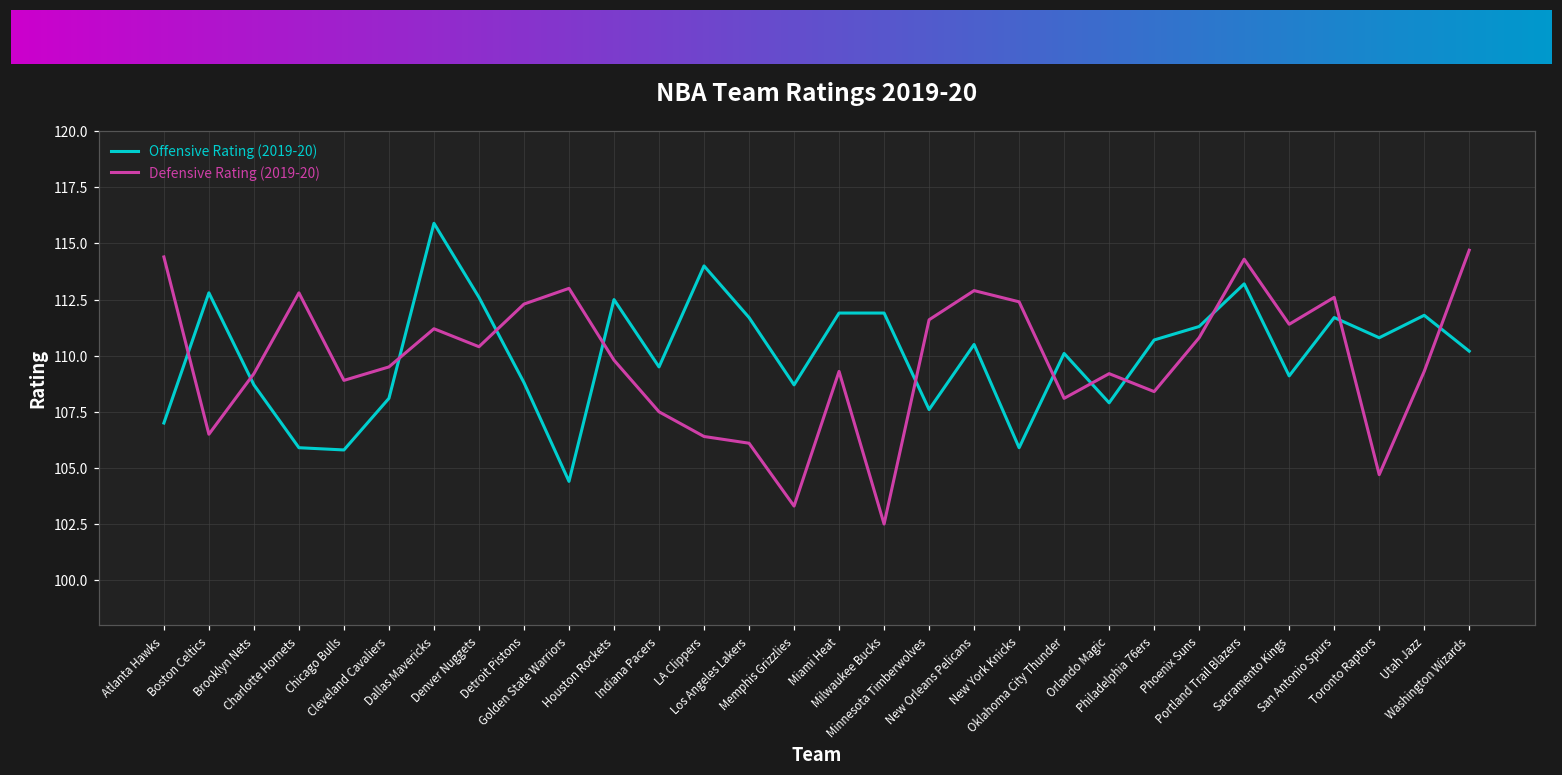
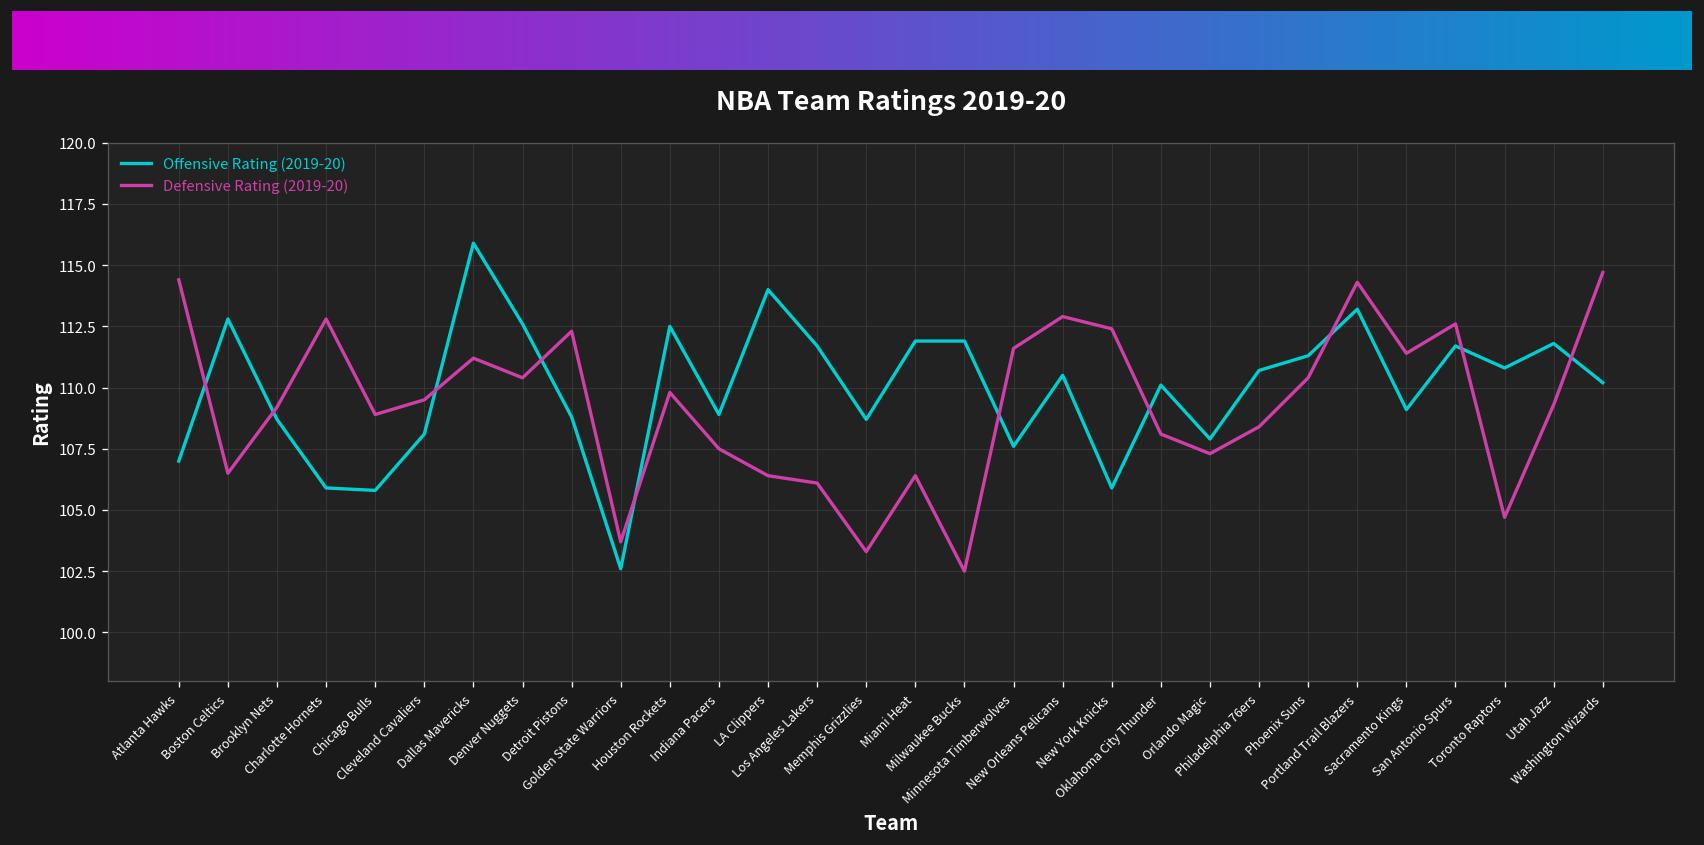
Offensive Rating (2019-20), Golden State Warriors: 104.4 -> 102.6
Defensive Rating (2019-20), Golden State Warriors: 113.0 -> 103.7
Offensive Rating (2019-20), Indiana Pacers: 109.5 -> 108.9
Defensive Rating (2019-20), Miami Heat: 109.3 -> 106.4
Defensive Rating (2019-20), Orlando Magic: 109.2 -> 107.3
Defensive Rating (2019-20), Phoenix Suns: 110.8 -> 110.4
